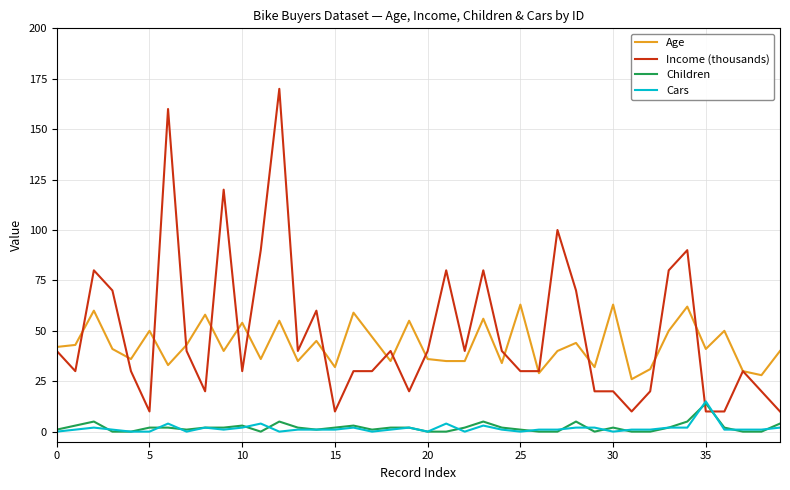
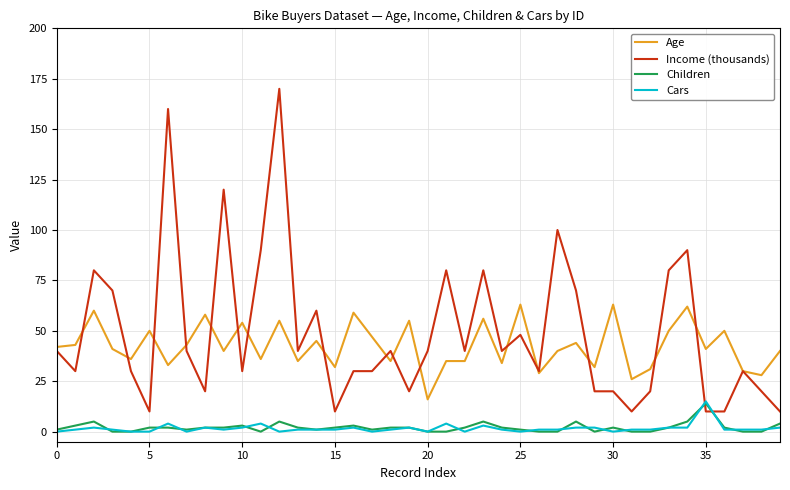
Age, 20: 36 -> 16
Income (thousands), 25: 30 -> 48
